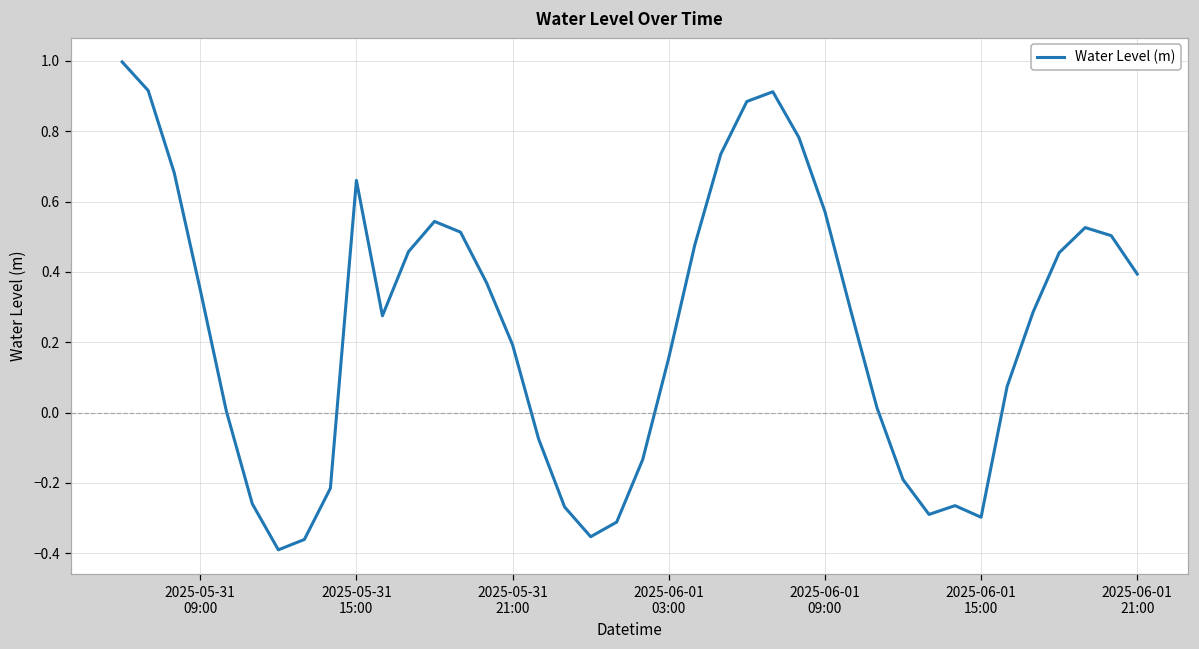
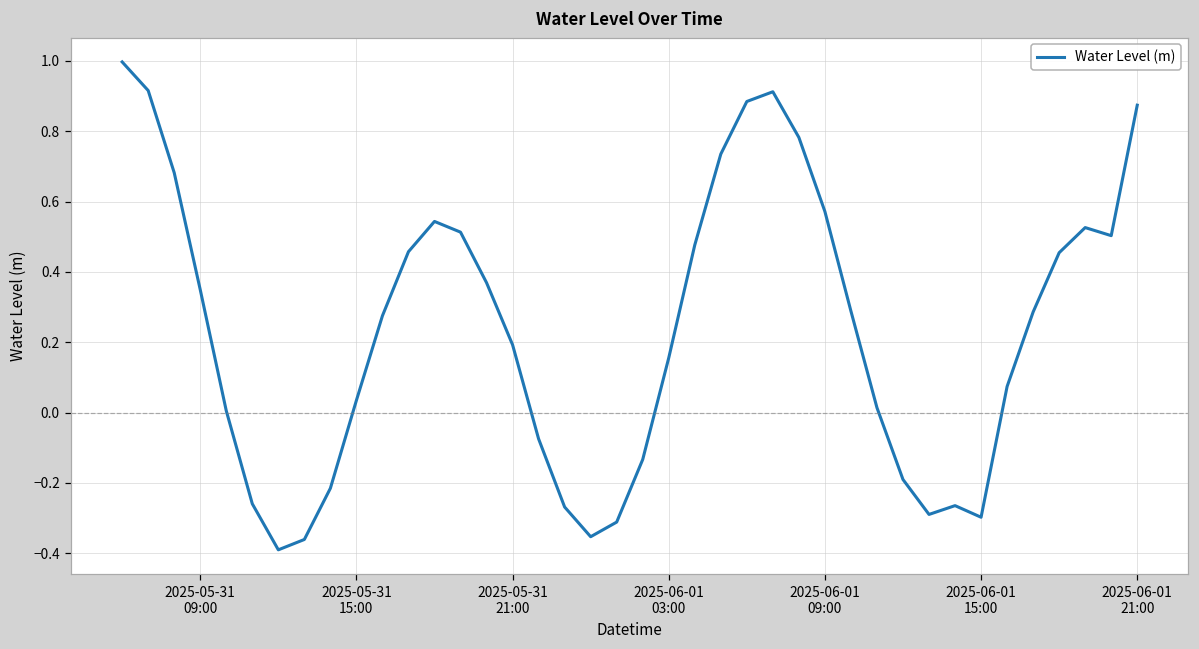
2025-05-31 15:00: 0.66 -> 0.03
2025-06-01 21:00: 0.39 -> 0.87
